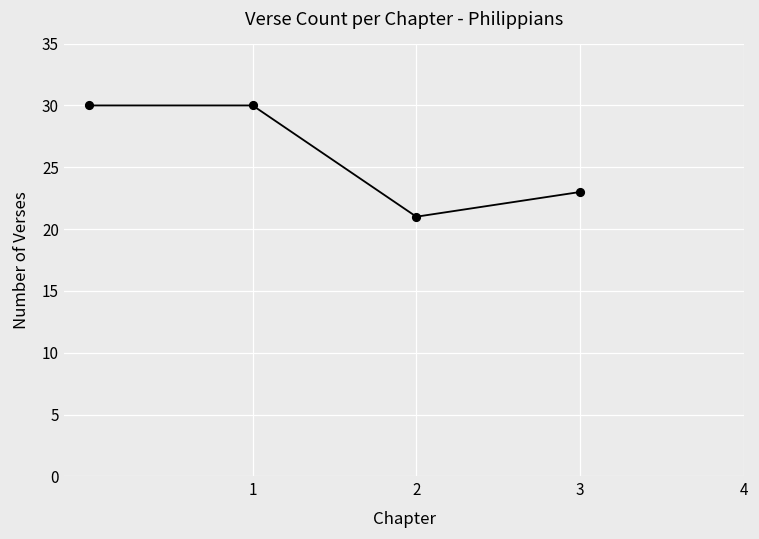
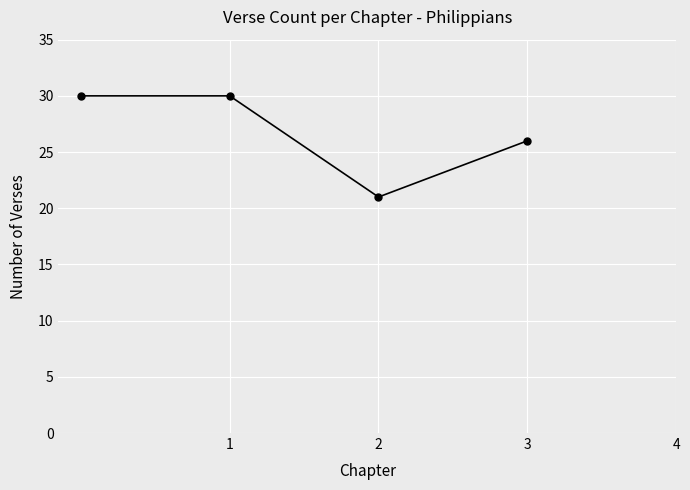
3: 23 -> 26
